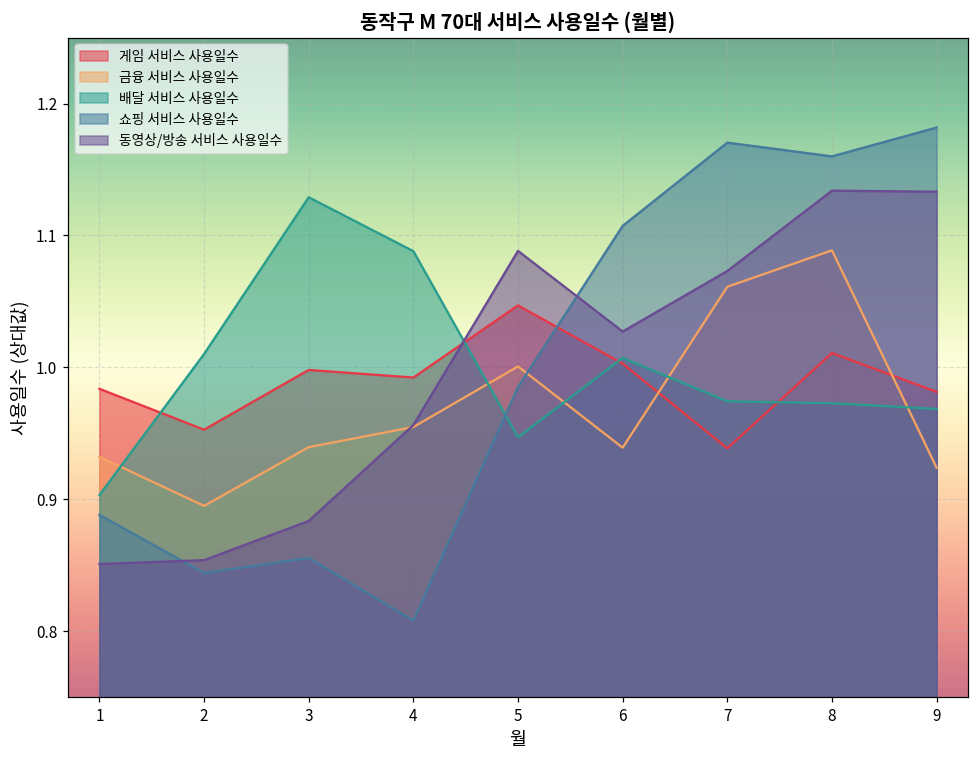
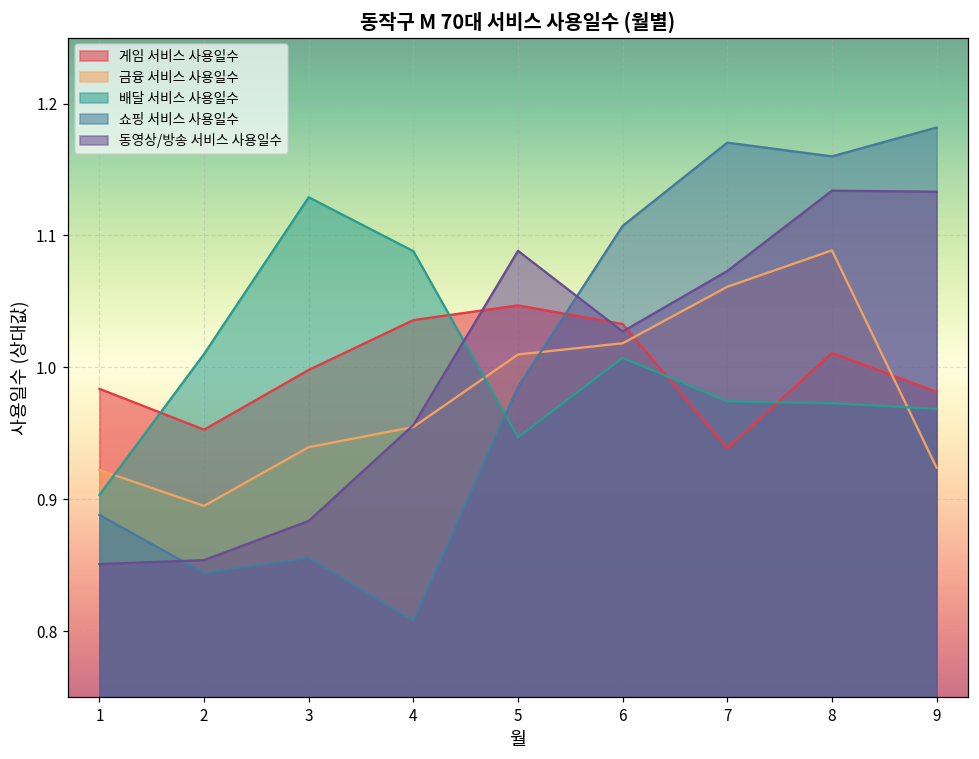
금융 서비스 사용일수, 1: 0.932 -> 0.922
게임 서비스 사용일수, 4: 0.992 -> 1.036
금융 서비스 사용일수, 5: 1.001 -> 1.010
게임 서비스 사용일수, 6: 1.003 -> 1.033
금융 서비스 사용일수, 6: 0.939 -> 1.018
